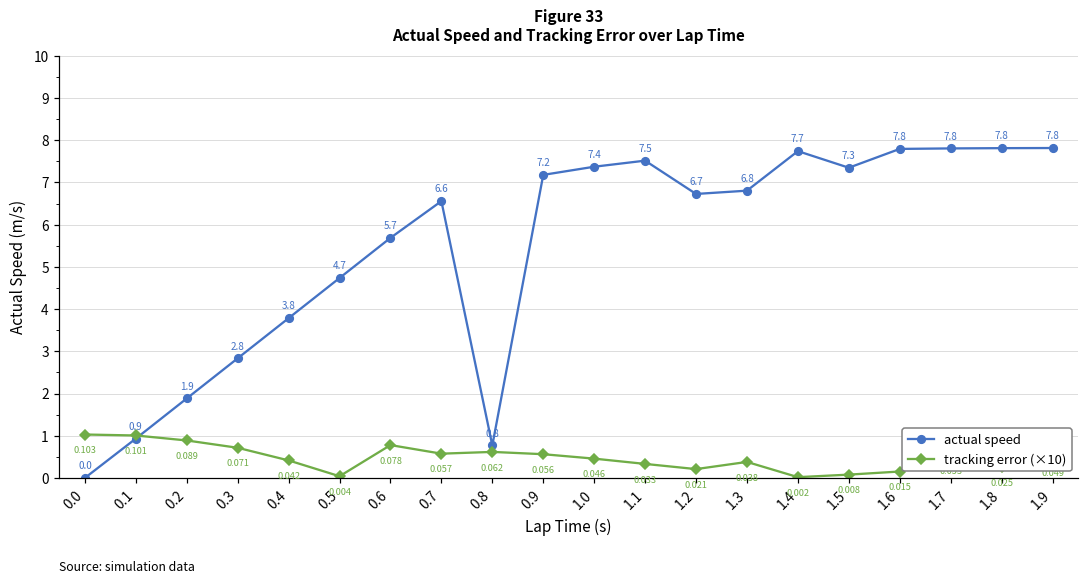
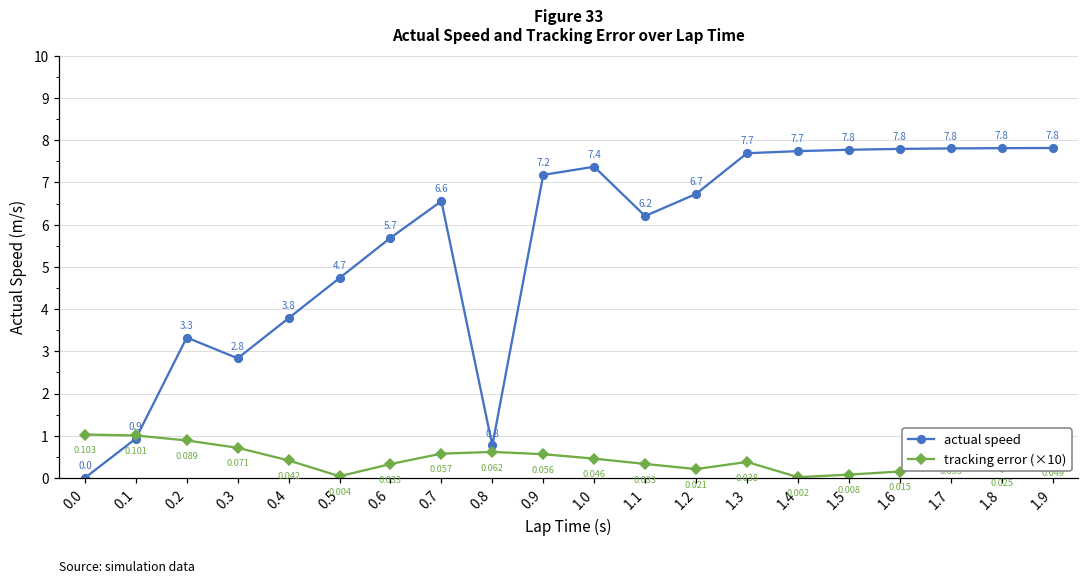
actual speed, 0.2: 1.9 -> 3.3
tracking error (×10), 0.6: 0.078 -> 0.033
actual speed, 1.1: 7.5 -> 6.2
actual speed, 1.3: 6.8 -> 7.7
actual speed, 1.5: 7.3 -> 7.8
